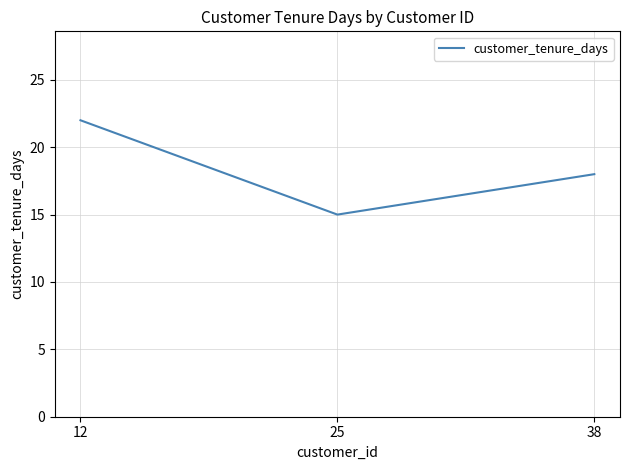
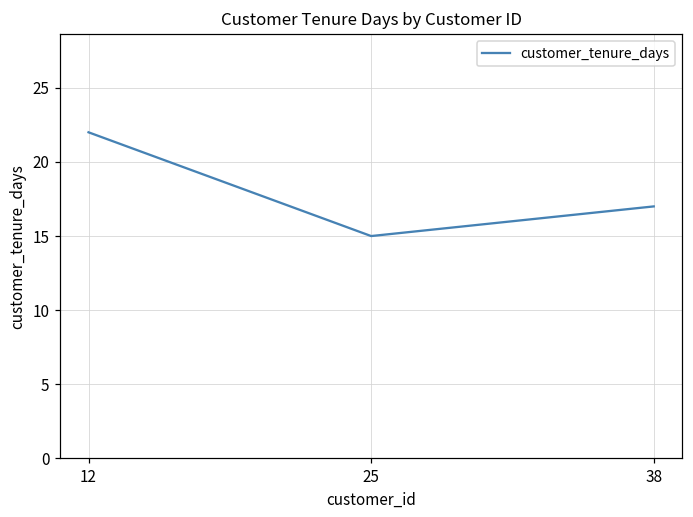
38: 18 -> 17
